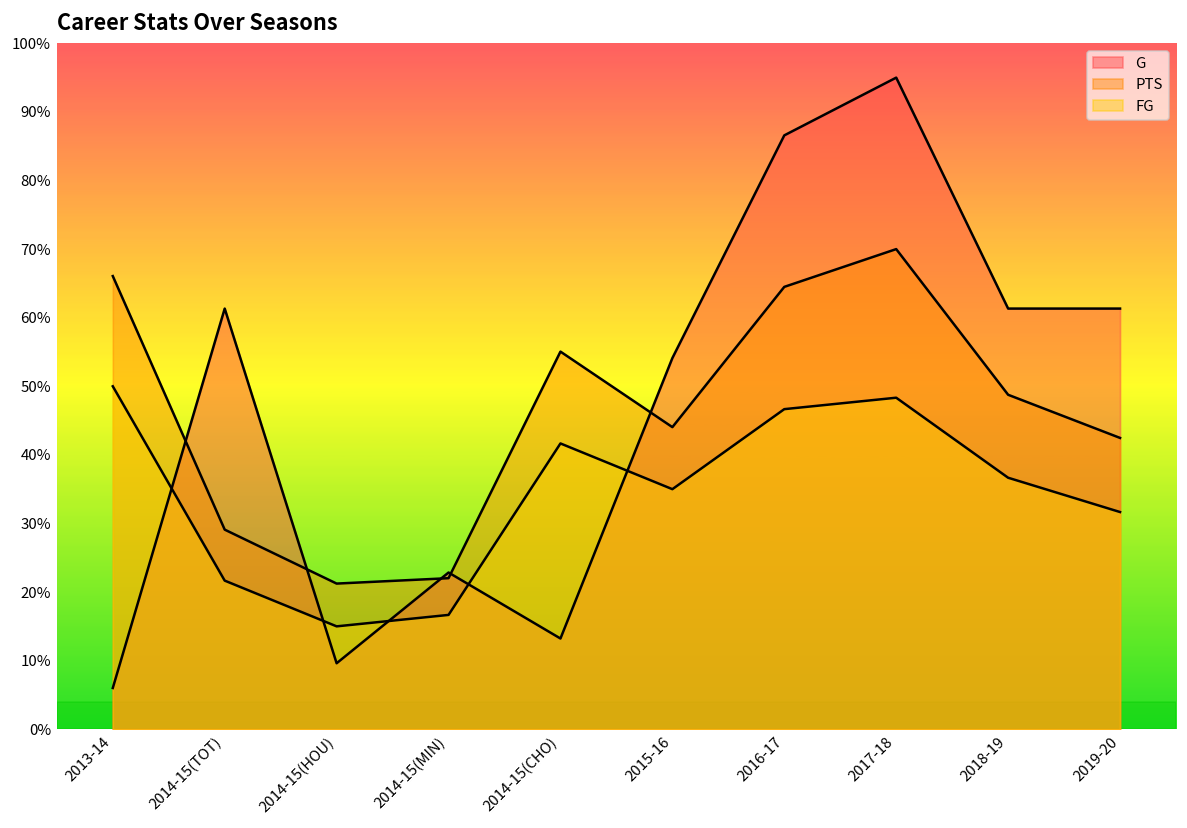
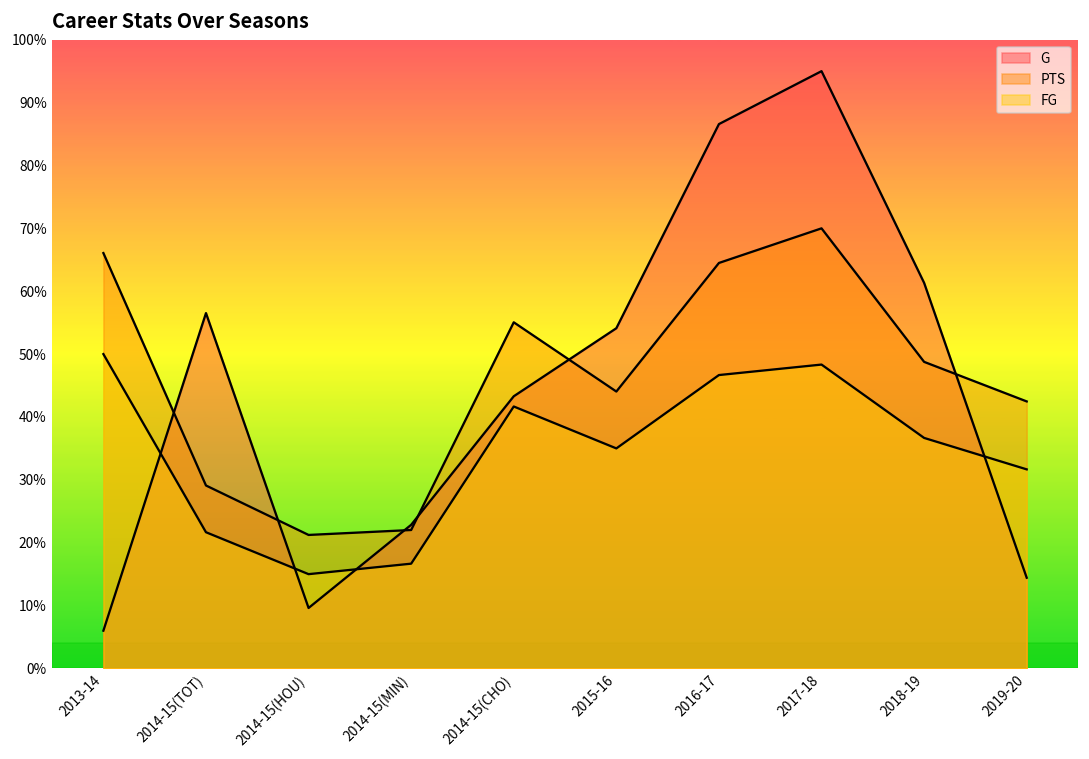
G, 2014-15(TOT): 61% -> 57%
G, 2014-15(CHO): 13% -> 43%
G, 2019-20: 61% -> 14%
